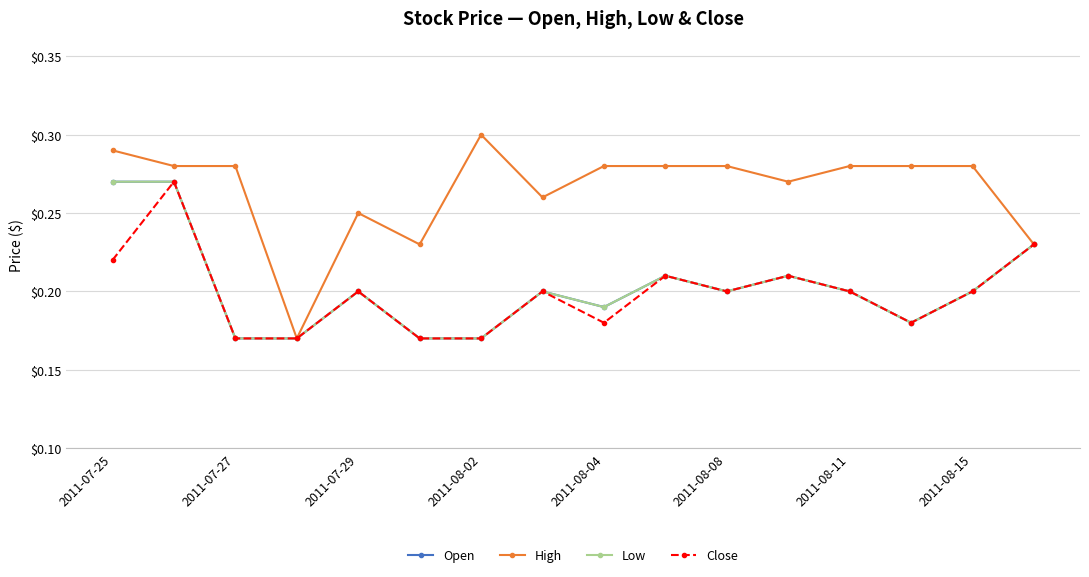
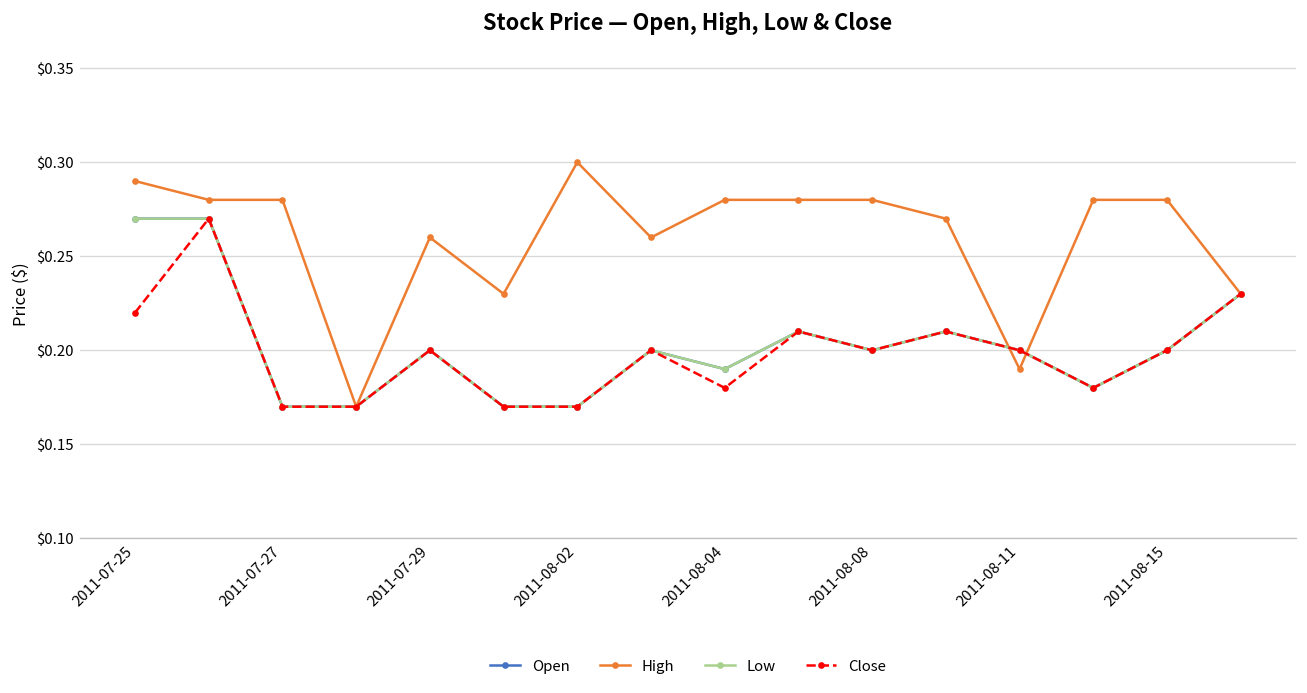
High, 2011-07-29: $0.25 -> $0.26
High, 2011-08-11: $0.28 -> $0.19
